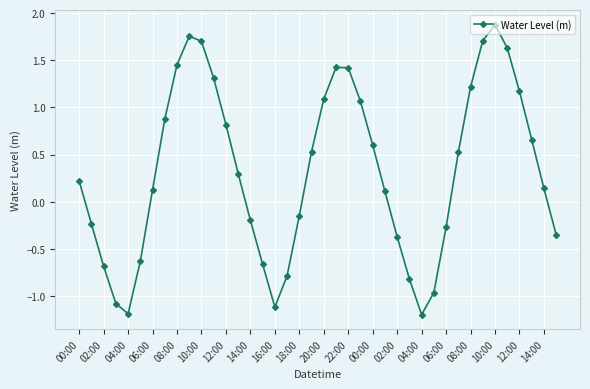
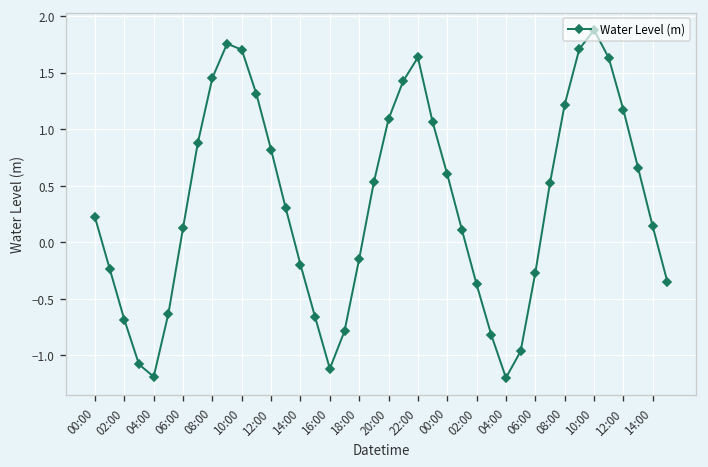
22:00: 1.4 -> 1.6
